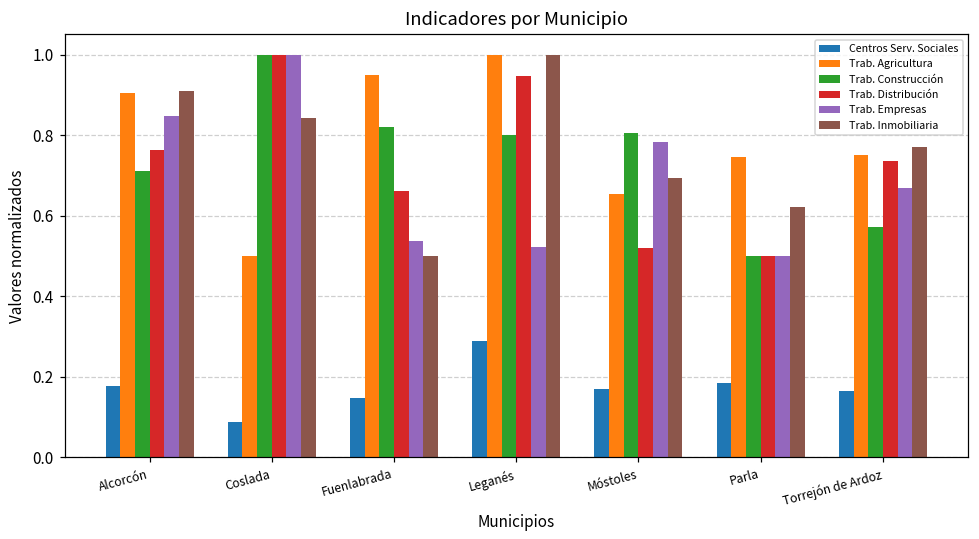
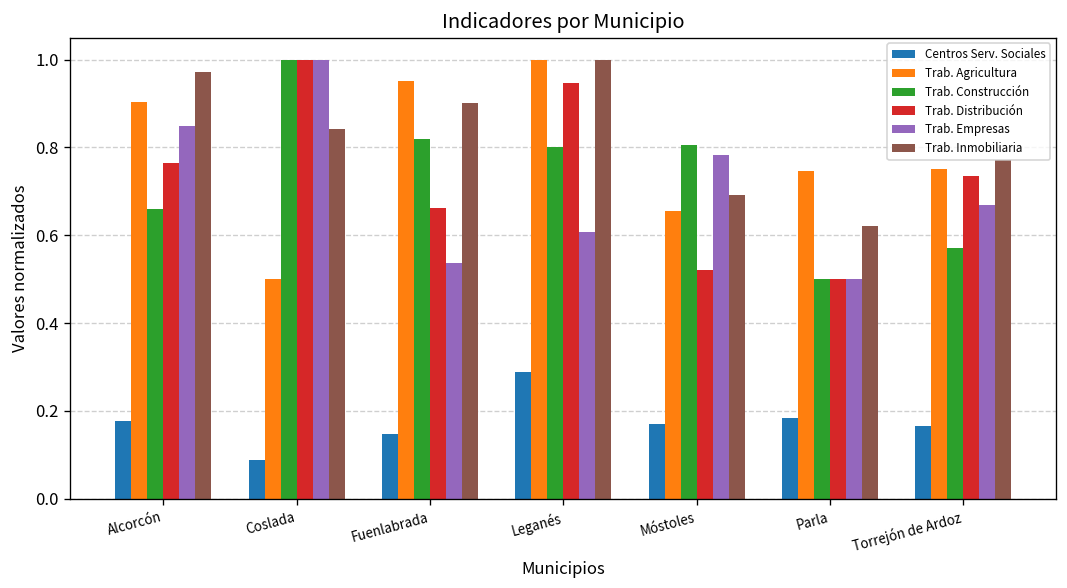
Trab. Construcción, Alcorcón: 0.71 -> 0.66
Trab. Inmobiliaria, Alcorcón: 0.91 -> 0.97
Trab. Inmobiliaria, Fuenlabrada: 0.5 -> 0.9
Trab. Empresas, Leganés: 0.52 -> 0.61
